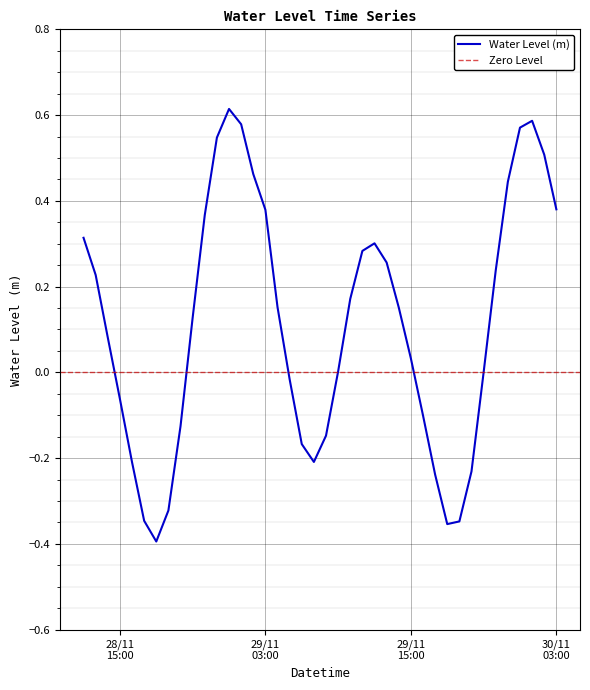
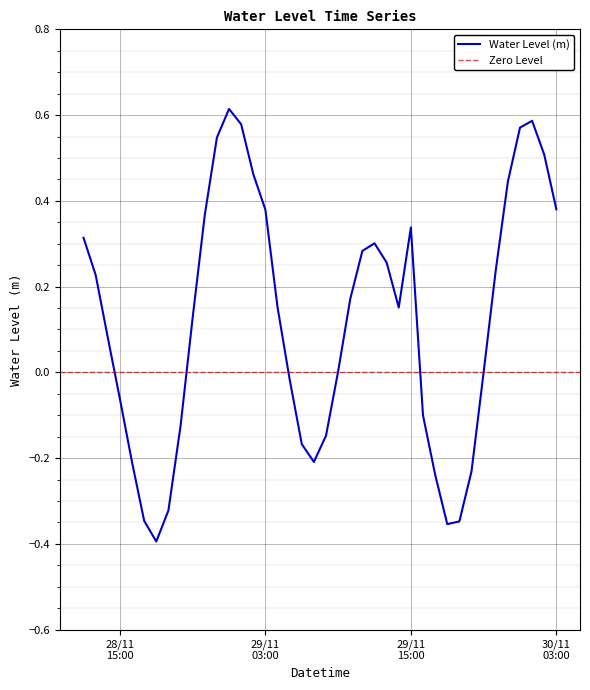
29/11 15:00: 0.03 -> 0.34
